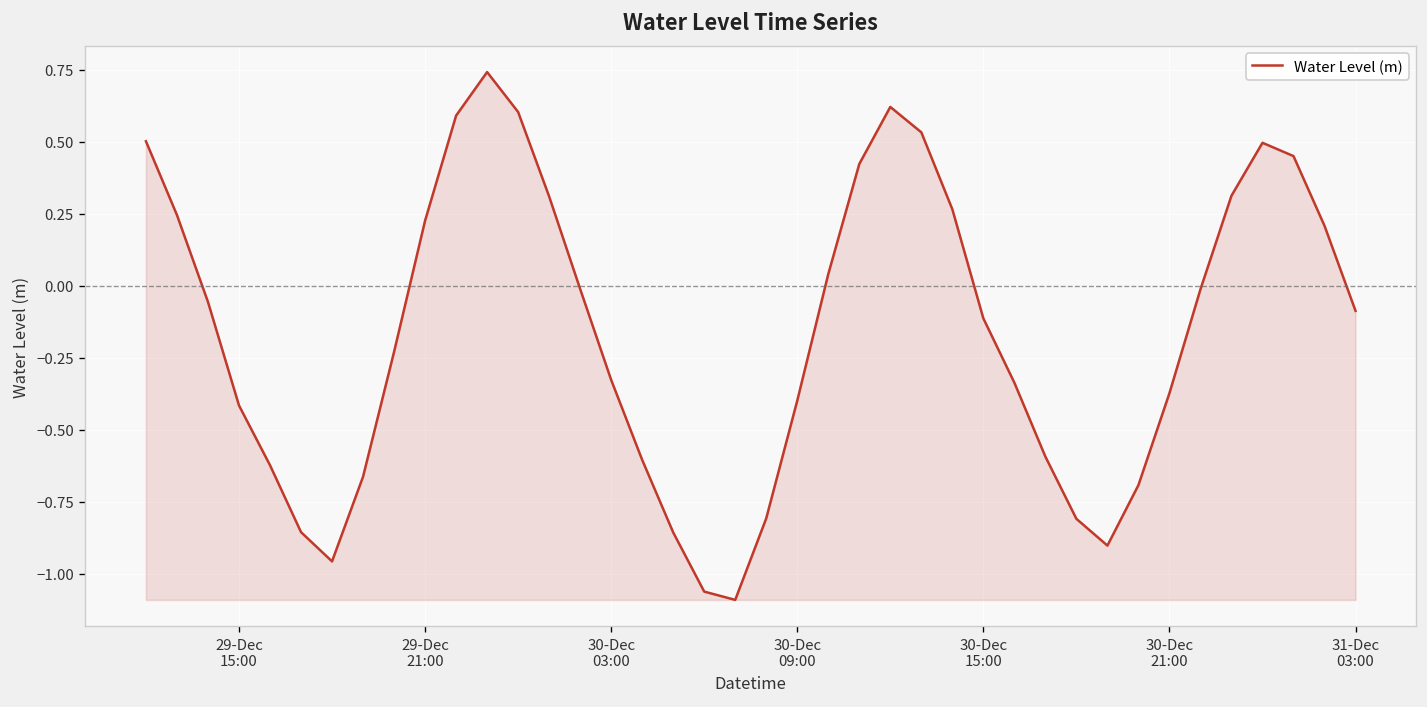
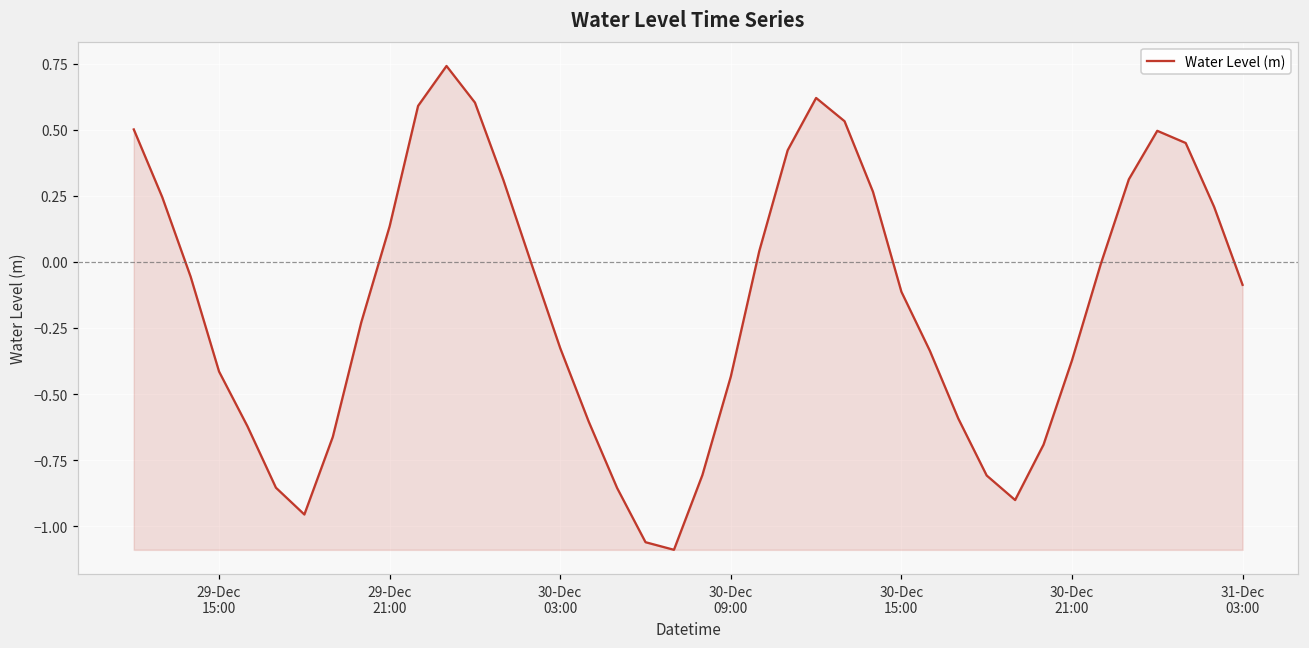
29-Dec 21:00: 0.23 -> 0.14
30-Dec 09:00: -0.40 -> -0.43
